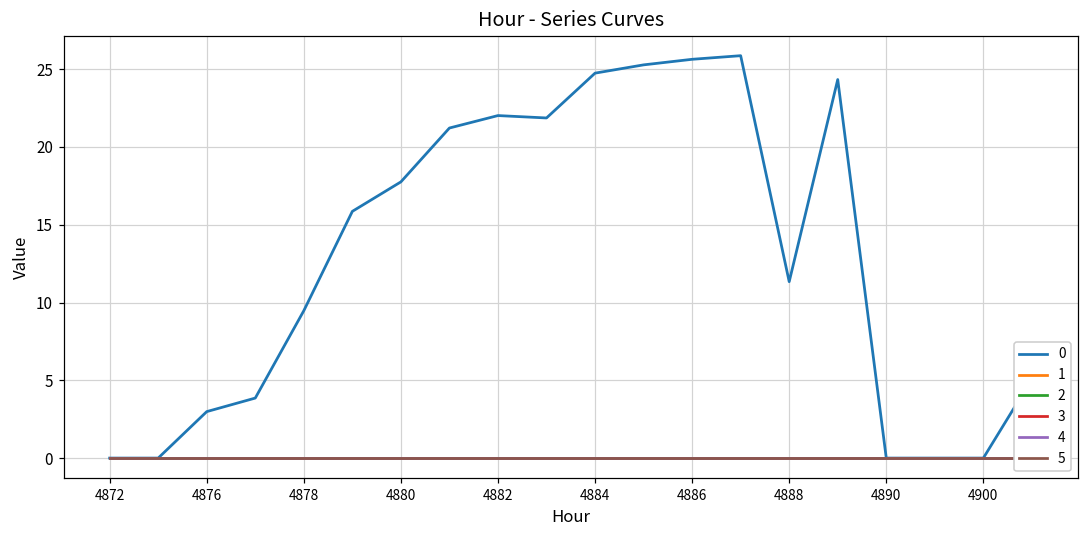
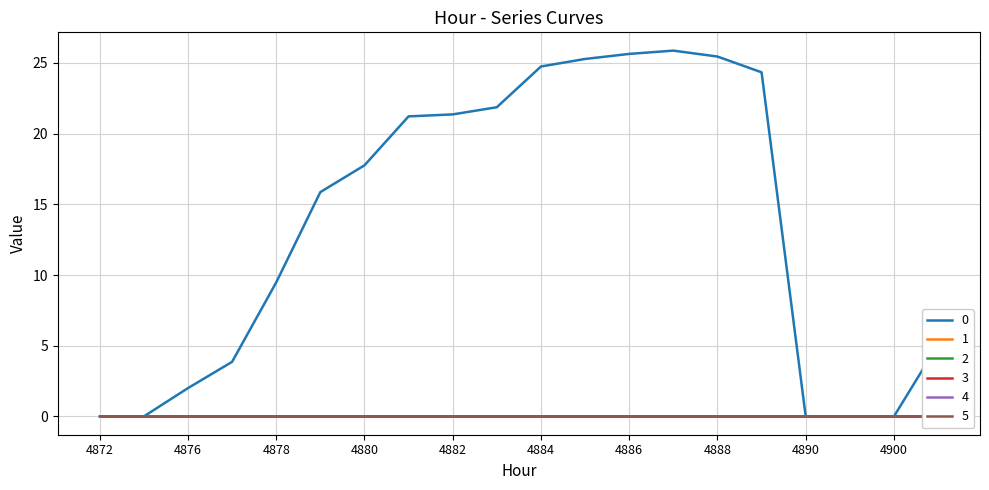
0, 4876: 3.0 -> 2.0
0, 4882: 22.0 -> 21.4
0, 4888: 11.3 -> 25.4
